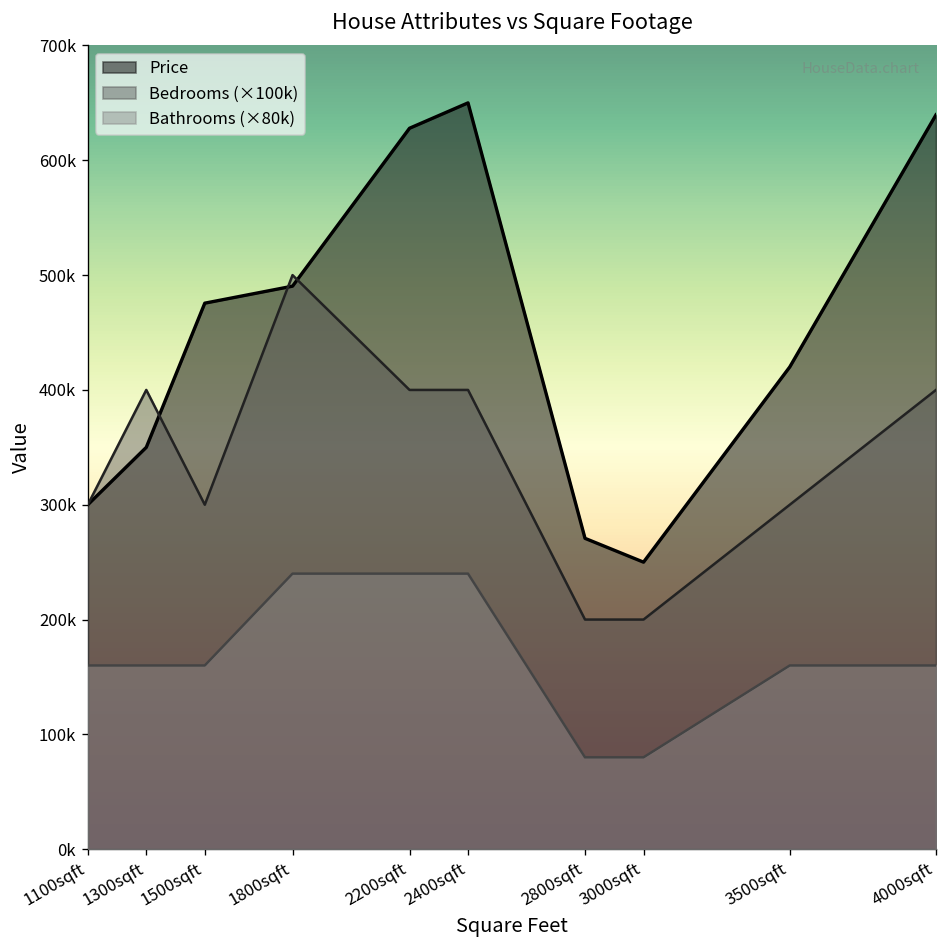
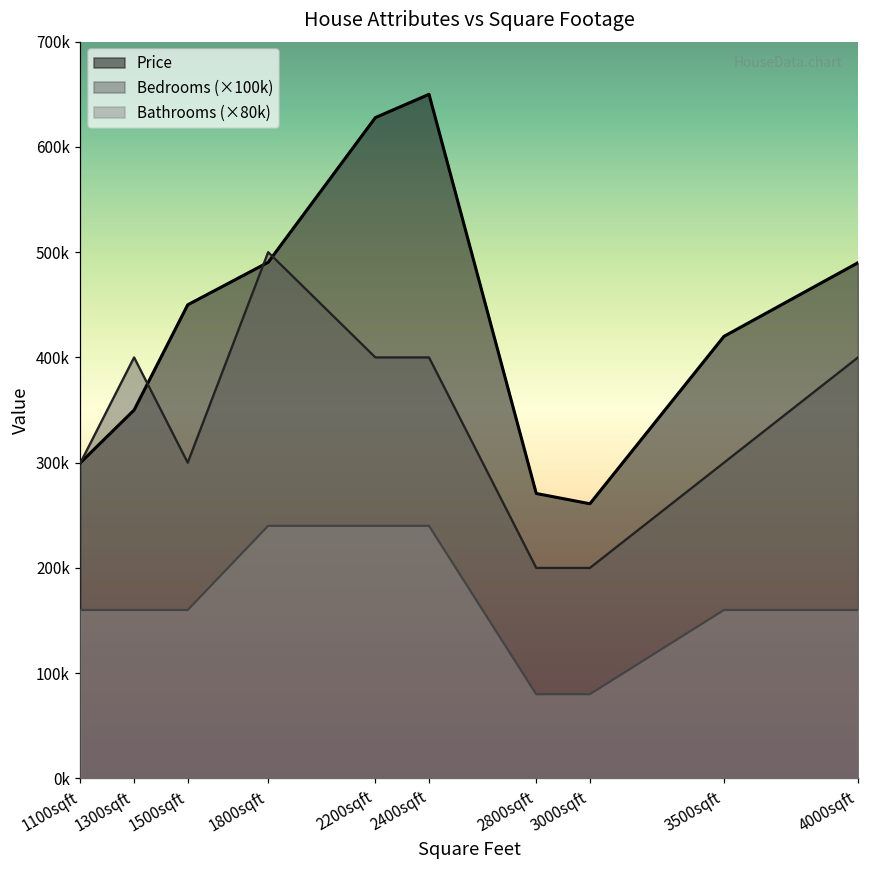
Price, 1500sqft: 480000 -> 450000
Price, 3000sqft: 250000 -> 260000
Price, 4000sqft: 640000 -> 490000
